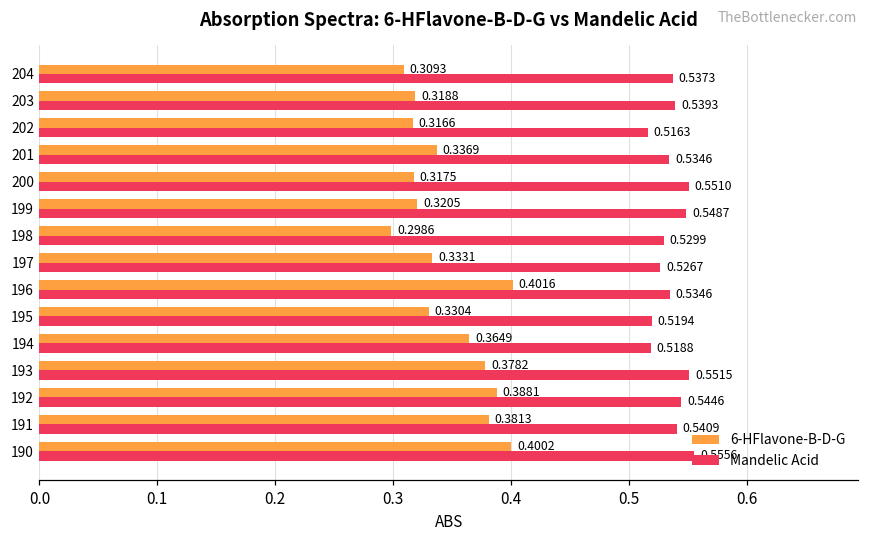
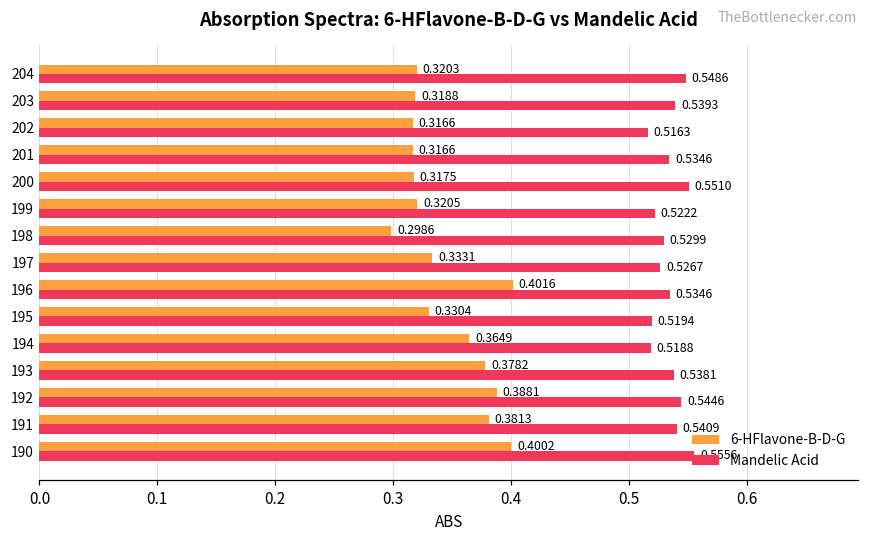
6-HFlavone-B-D-G, 204: 0.3093 -> 0.3203
Mandelic Acid, 204: 0.5373 -> 0.5486
6-HFlavone-B-D-G, 201: 0.3369 -> 0.3166
Mandelic Acid, 199: 0.5487 -> 0.5222
Mandelic Acid, 193: 0.5515 -> 0.5381
